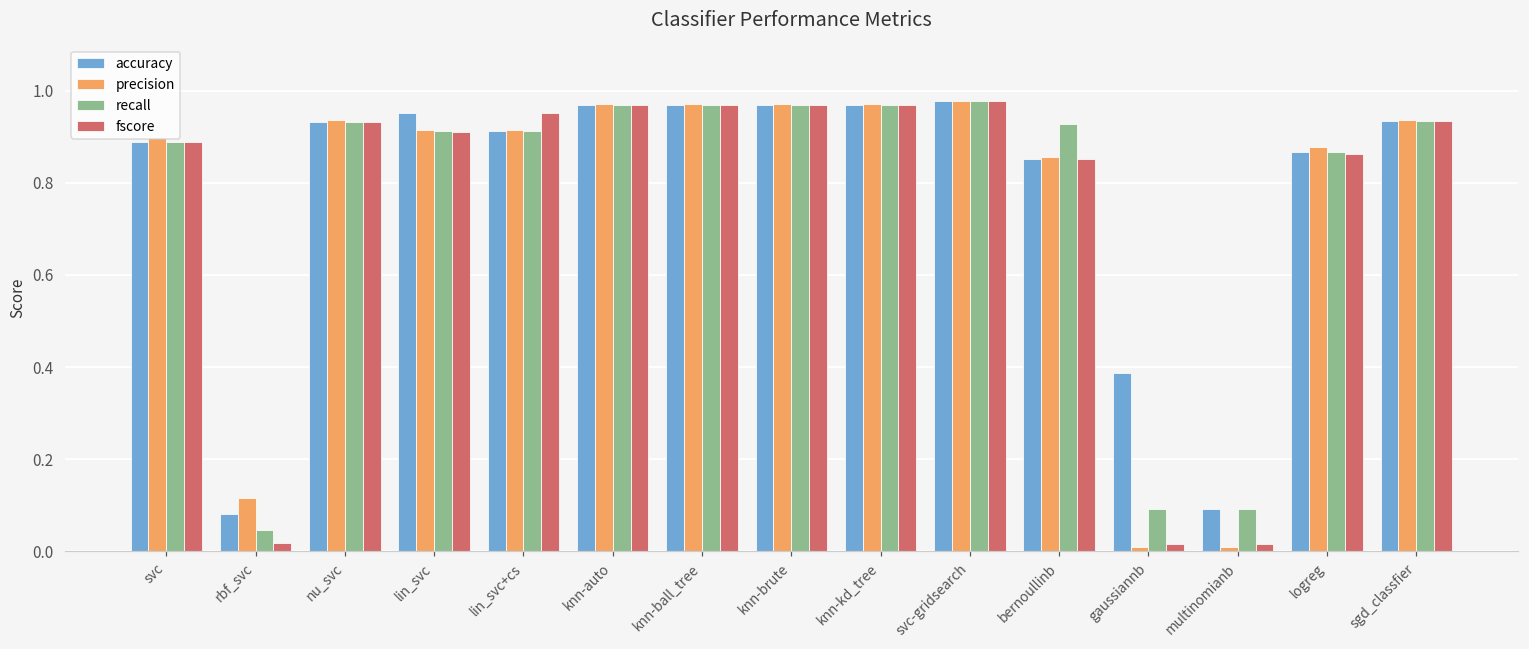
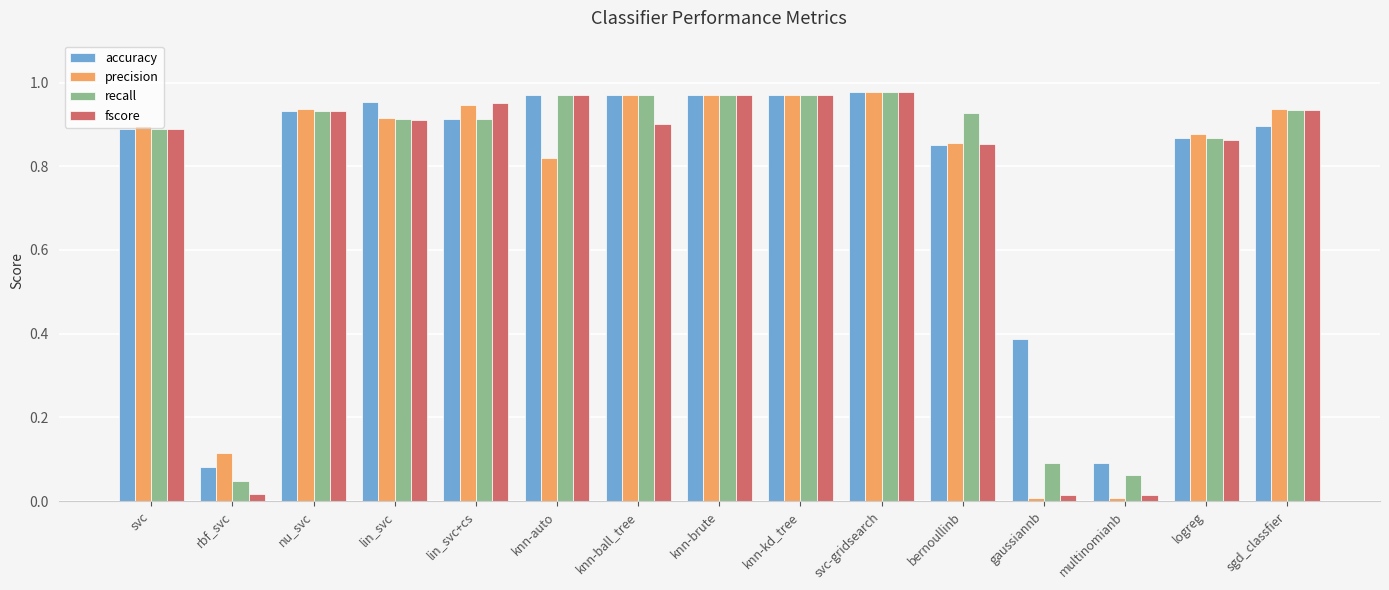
precision, lin_svc+cs: 0.92 -> 0.95
precision, knn-auto: 0.97 -> 0.82
fscore, knn-ball_tree: 0.97 -> 0.90
recall, multinomianb: 0.09 -> 0.06
accuracy, sgd_classfier: 0.93 -> 0.90
